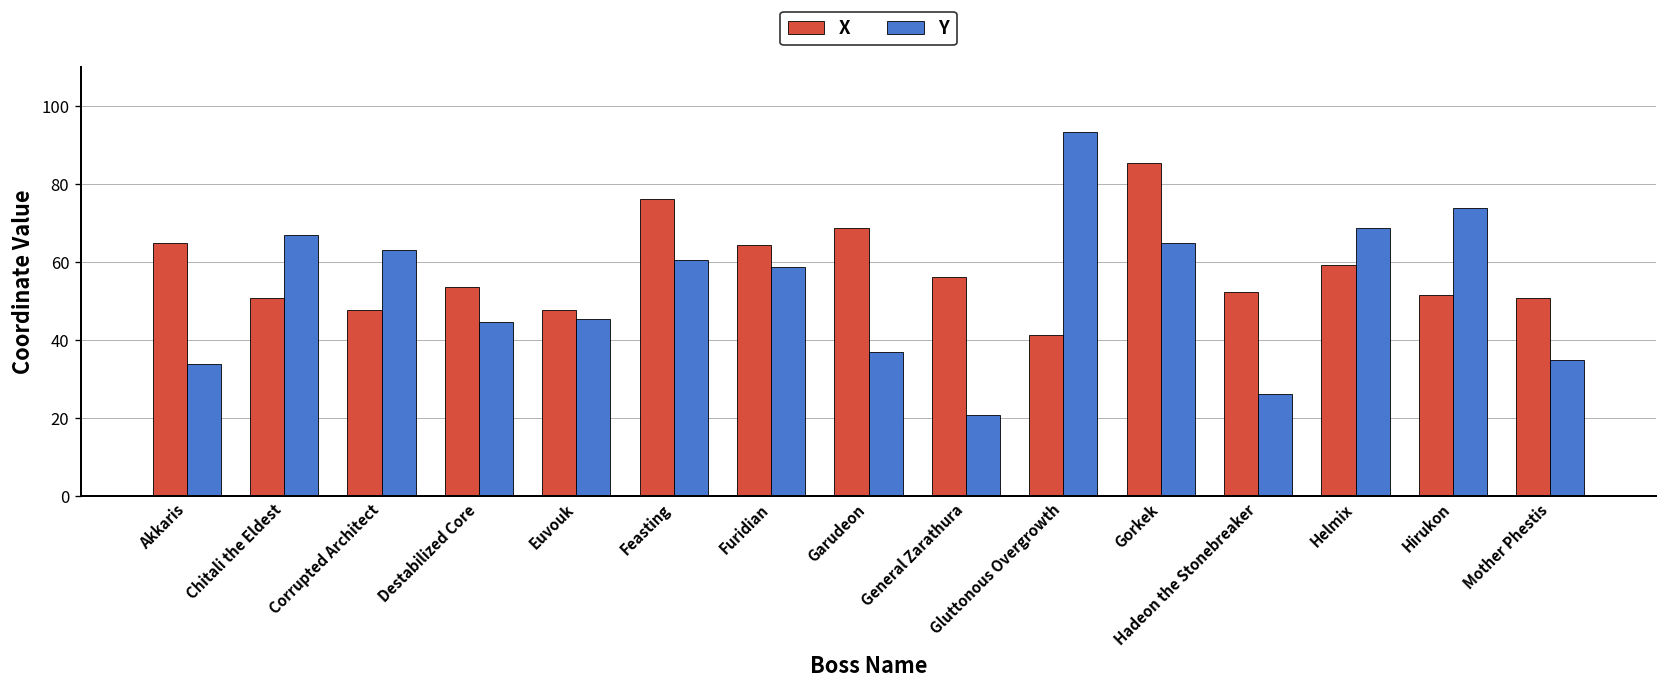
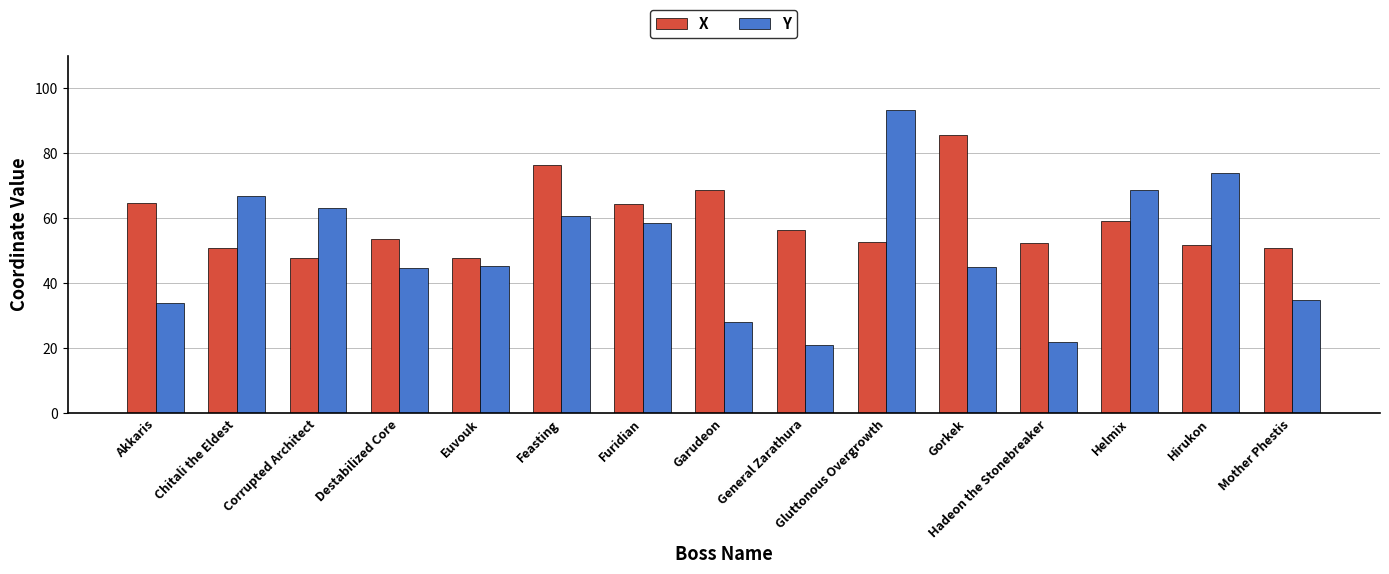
Y, Garudeon: 37 -> 28
X, Gluttonous Overgrowth: 41 -> 53
Y, Gorkek: 65 -> 45
Y, Hadeon the Stonebreaker: 26 -> 22
